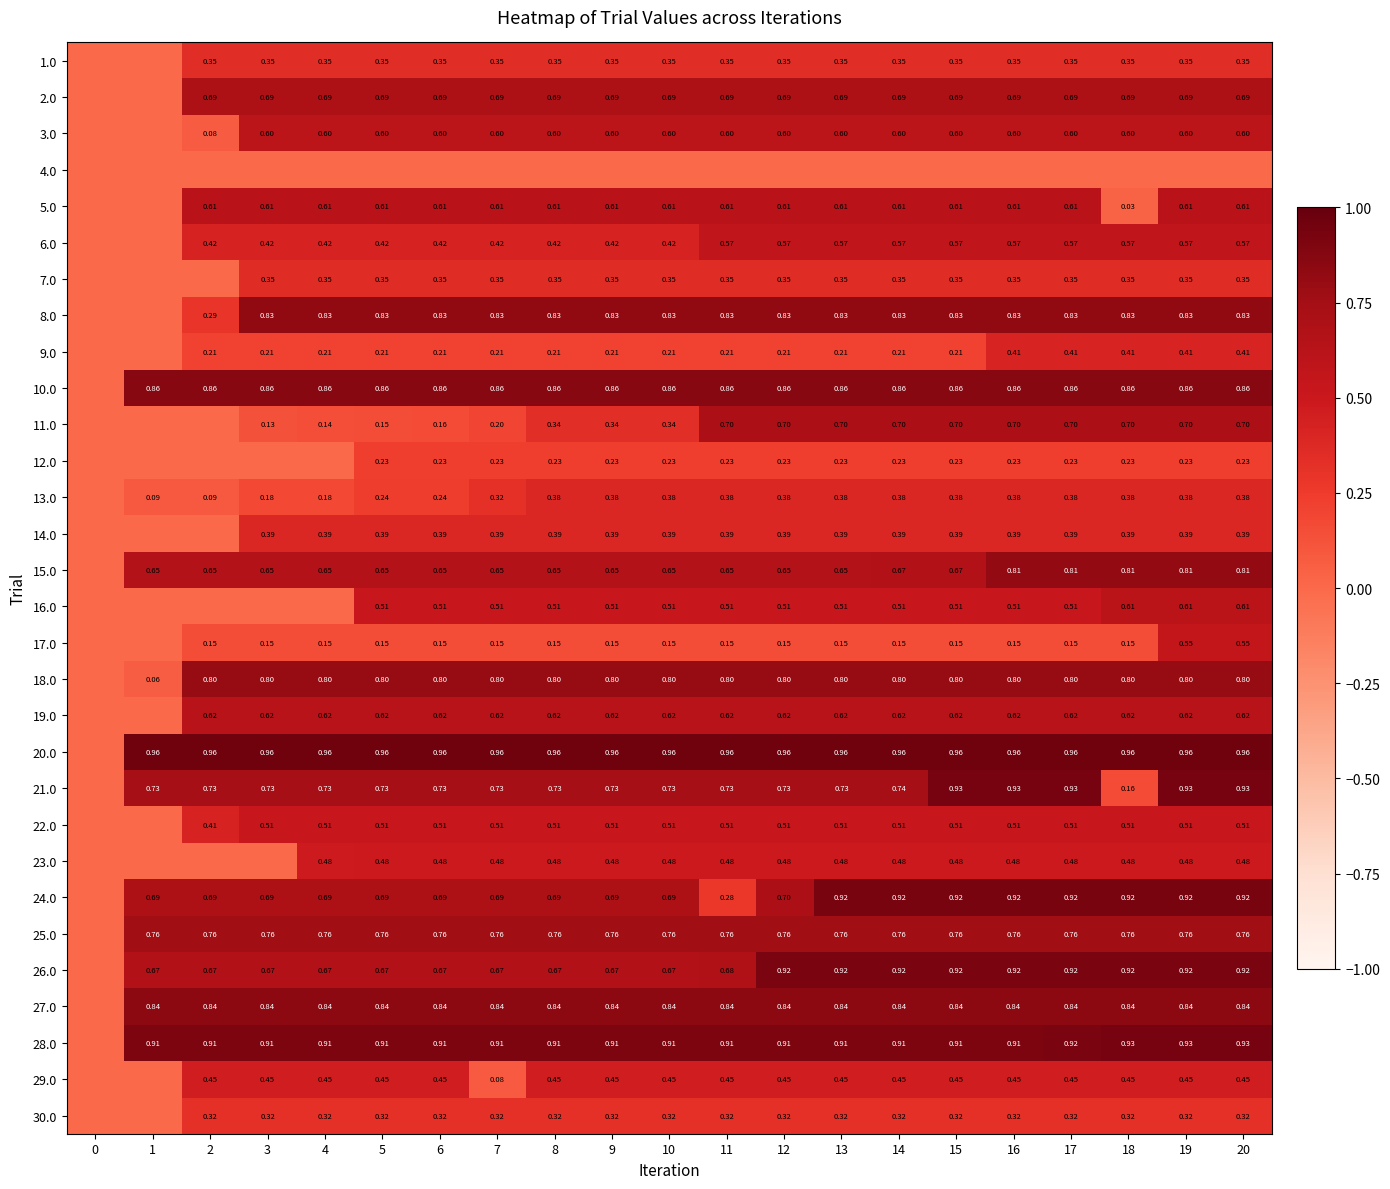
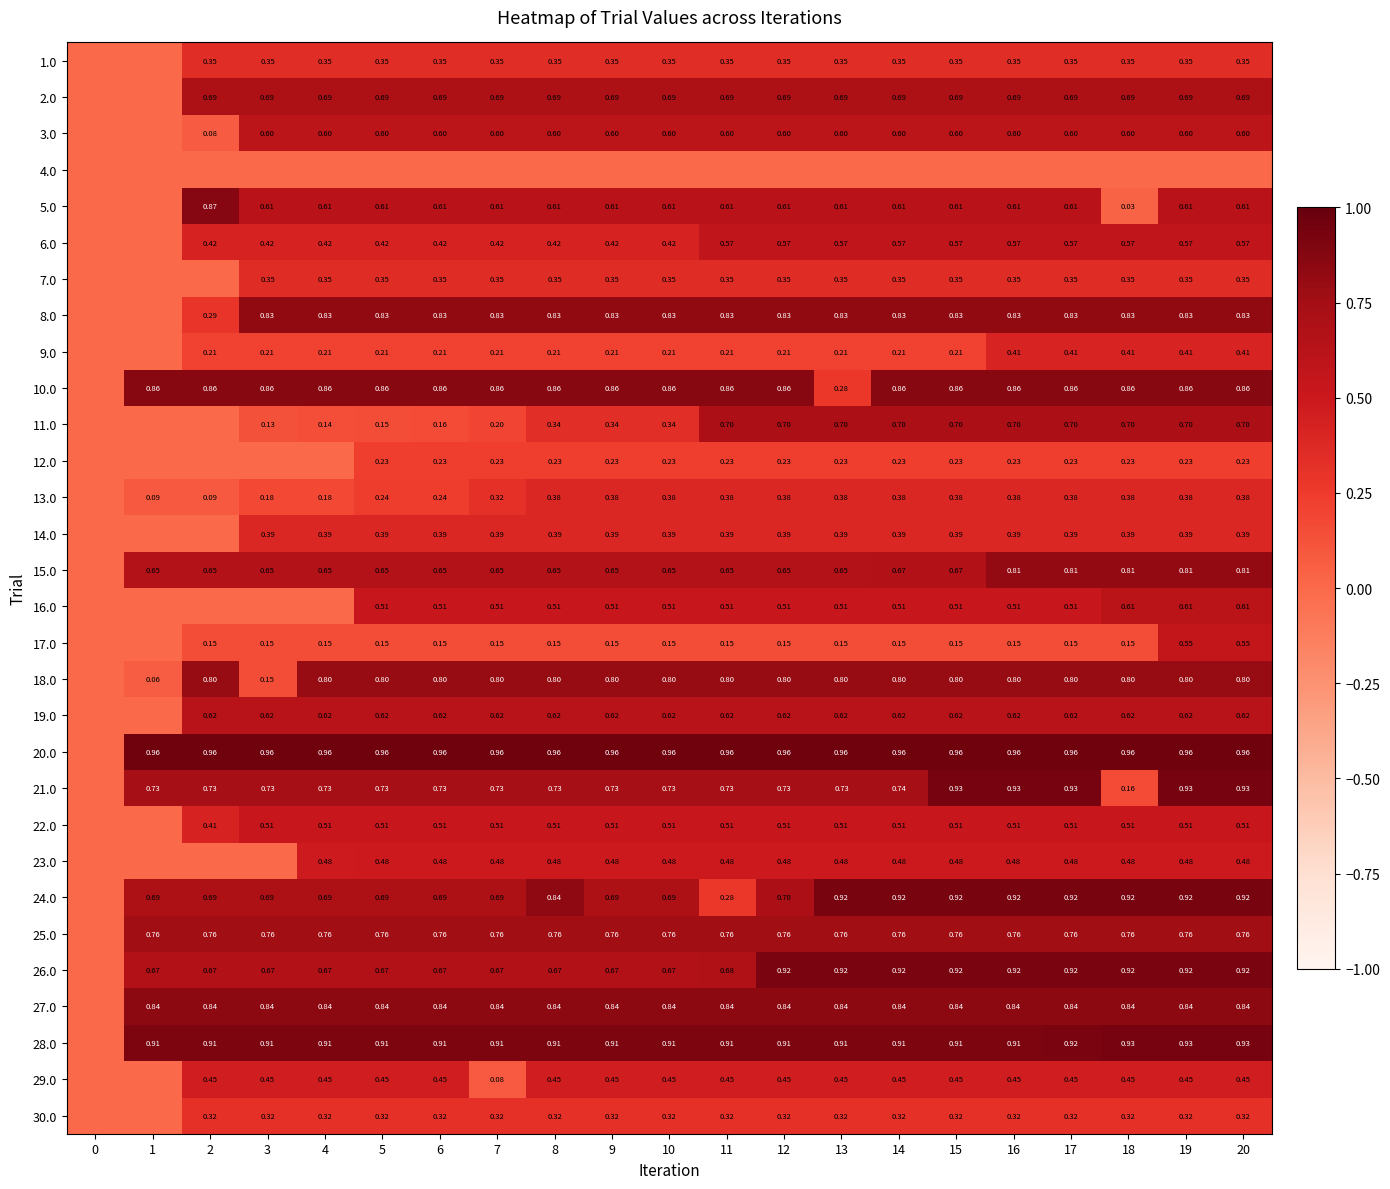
5.0, 2: 0.61 -> 0.87
10.0, 13: 0.86 -> 0.28
18.0, 3: 0.80 -> 0.15
24.0, 8: 0.69 -> 0.84
